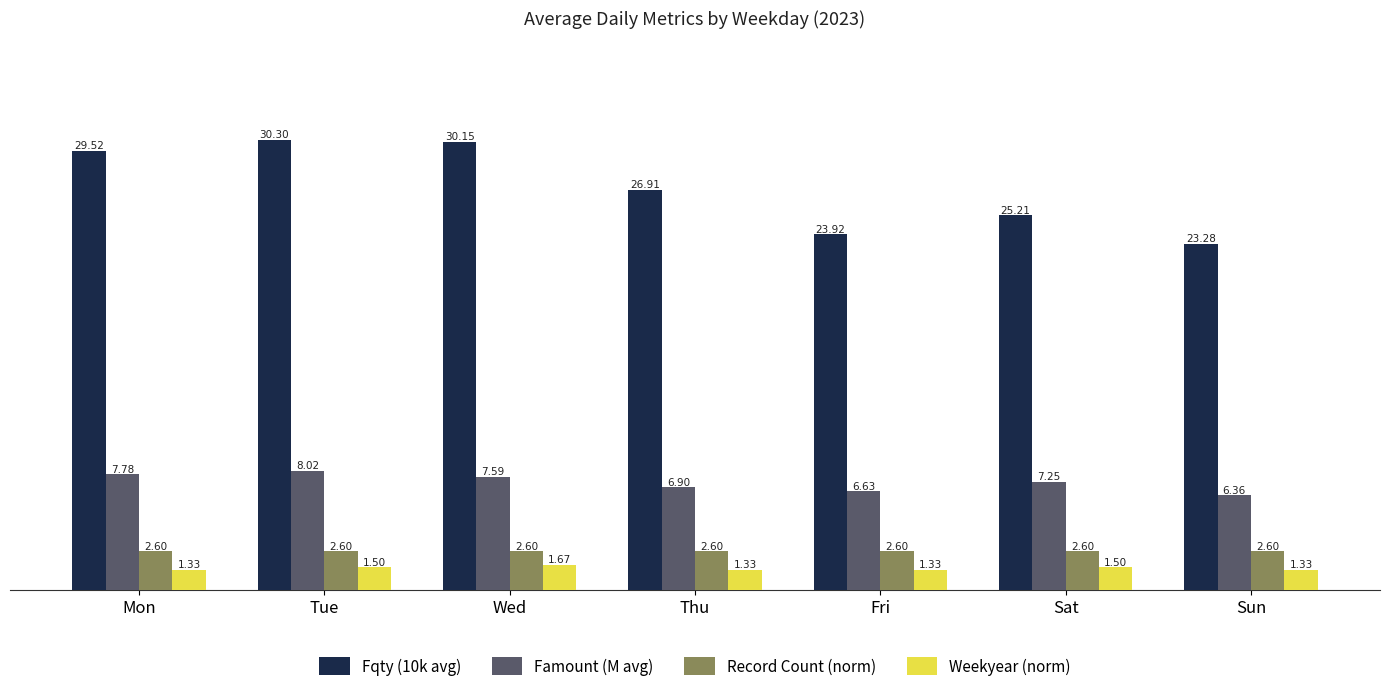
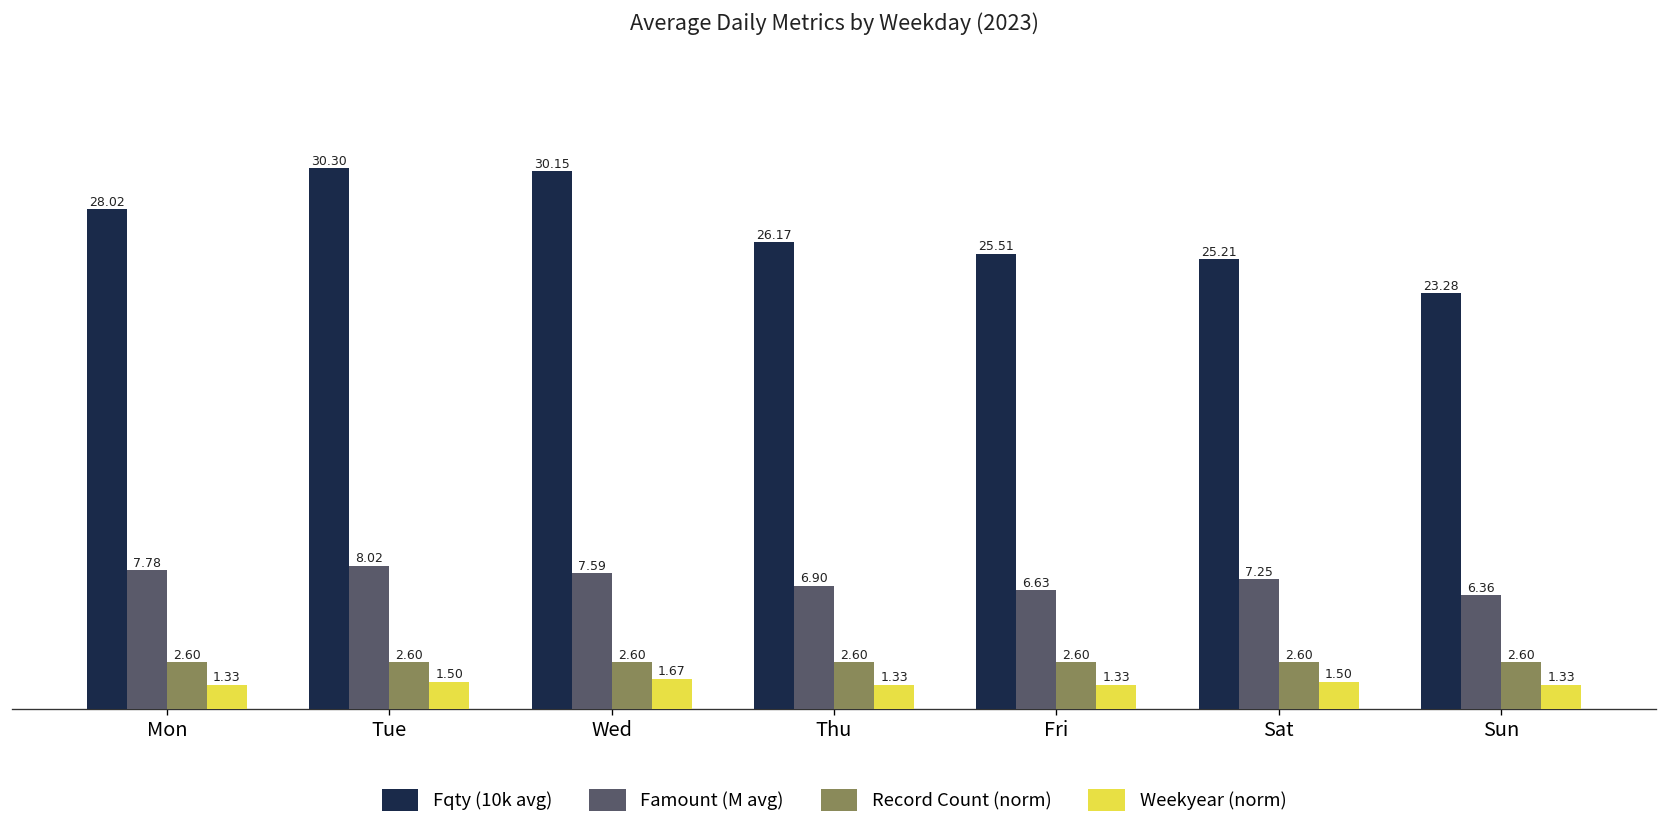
Fqty (10k avg), Mon: 29.52 -> 28.02
Fqty (10k avg), Thu: 26.91 -> 26.17
Fqty (10k avg), Fri: 23.92 -> 25.51
